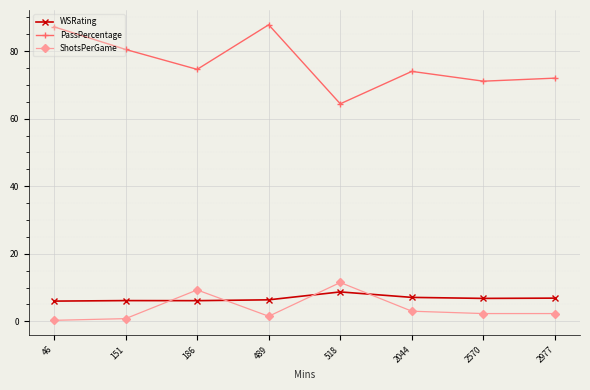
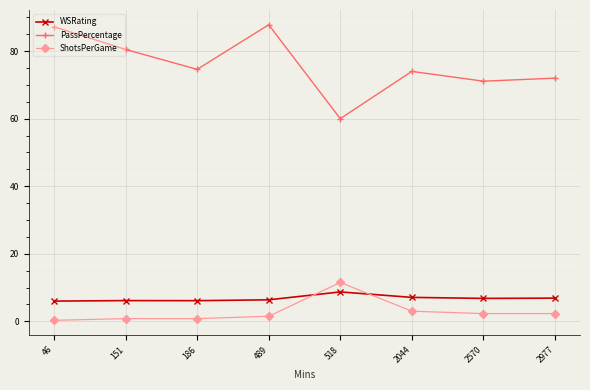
ShotsPerGame, 186: 9 -> 1
PassPercentage, 518: 64 -> 60
